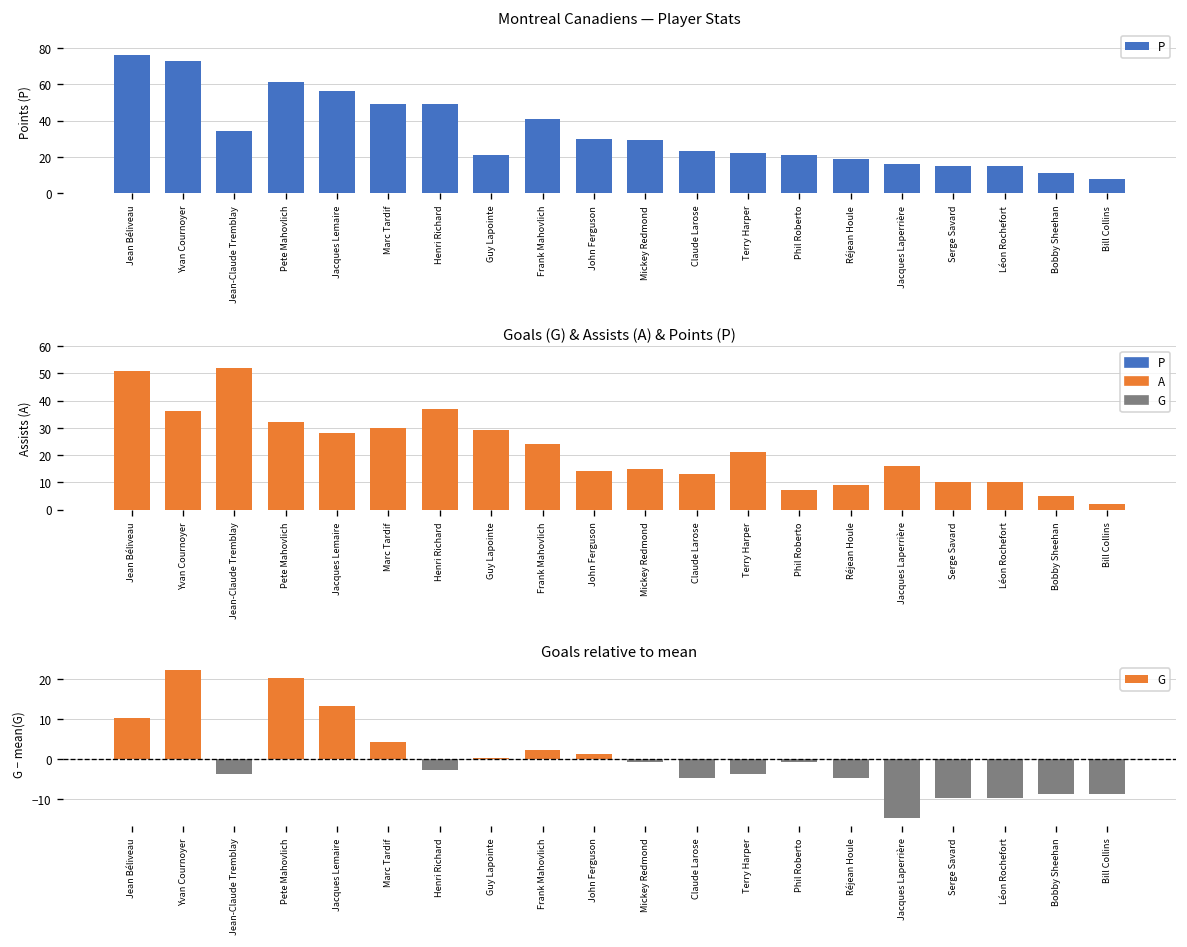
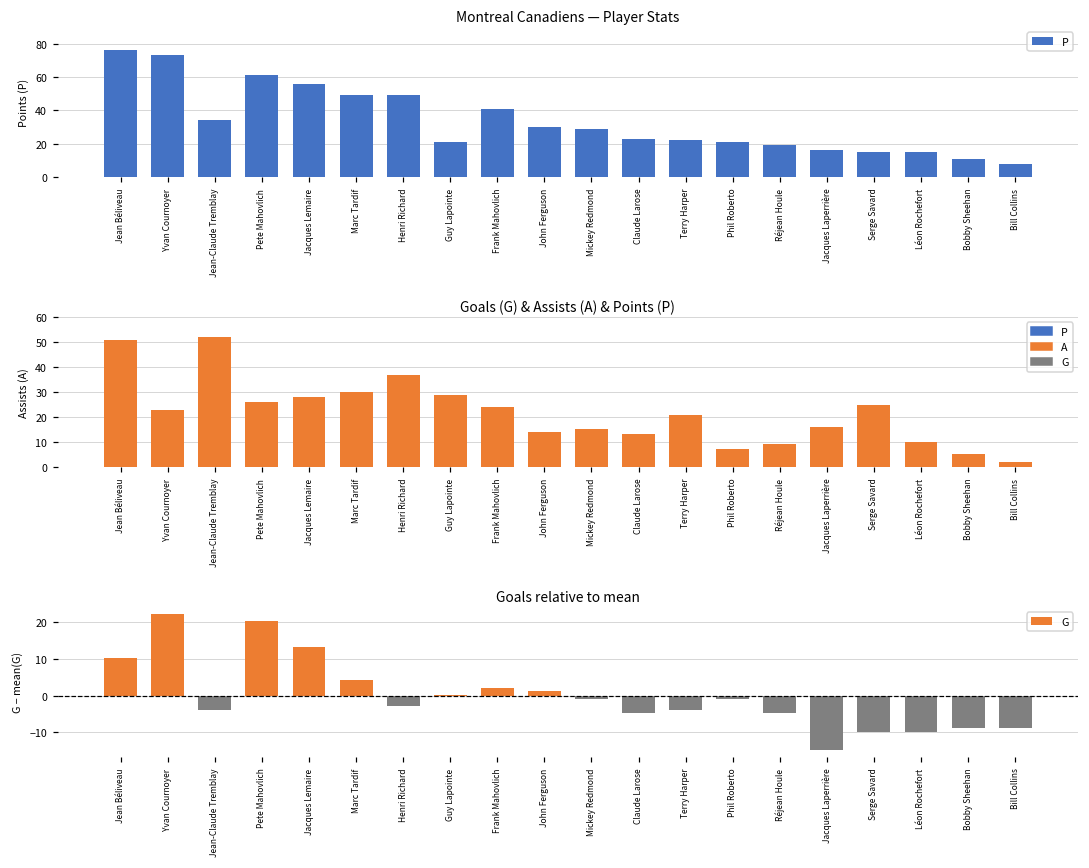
Goals (G) & Assists (A) & Points (P), Yvan Cournoyer: 36 -> 23
Goals (G) & Assists (A) & Points (P), Pete Mahovlich: 32 -> 26
Goals (G) & Assists (A) & Points (P), Serge Savard: 10 -> 25
